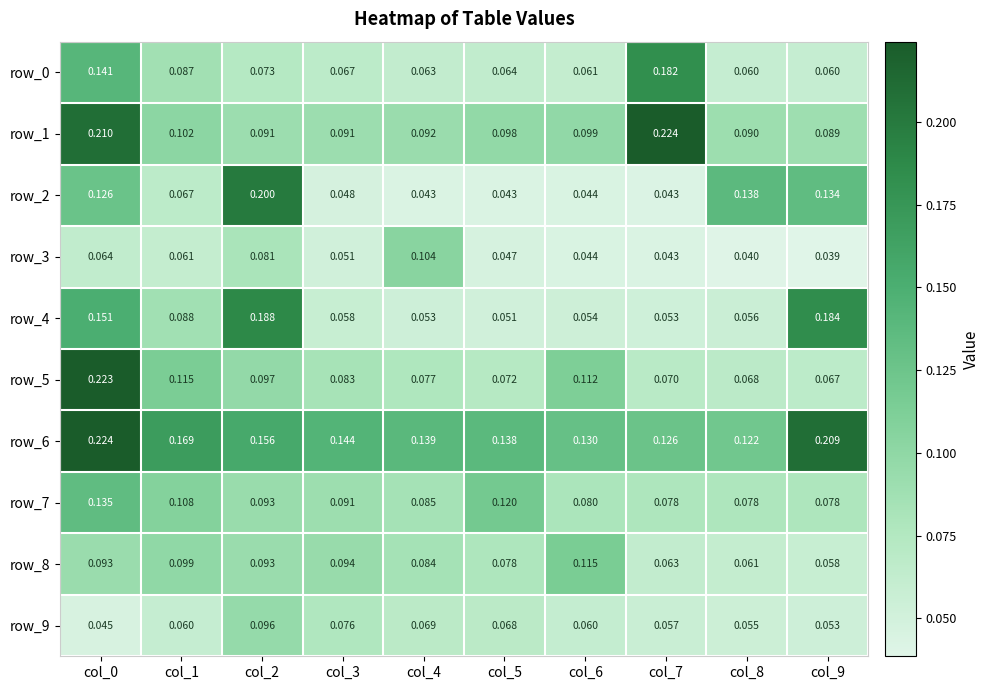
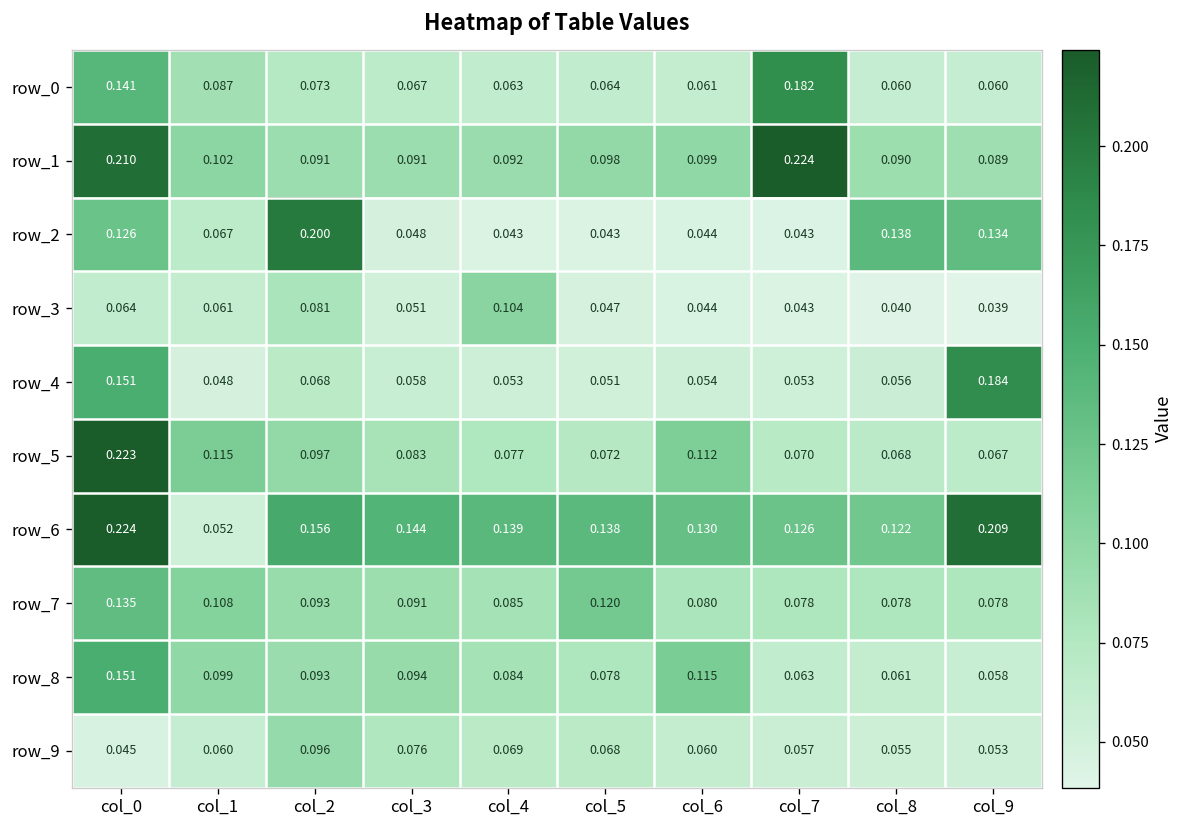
row_4, col_1: 0.088 -> 0.048
row_4, col_2: 0.188 -> 0.068
row_6, col_1: 0.169 -> 0.052
row_8, col_0: 0.093 -> 0.151
